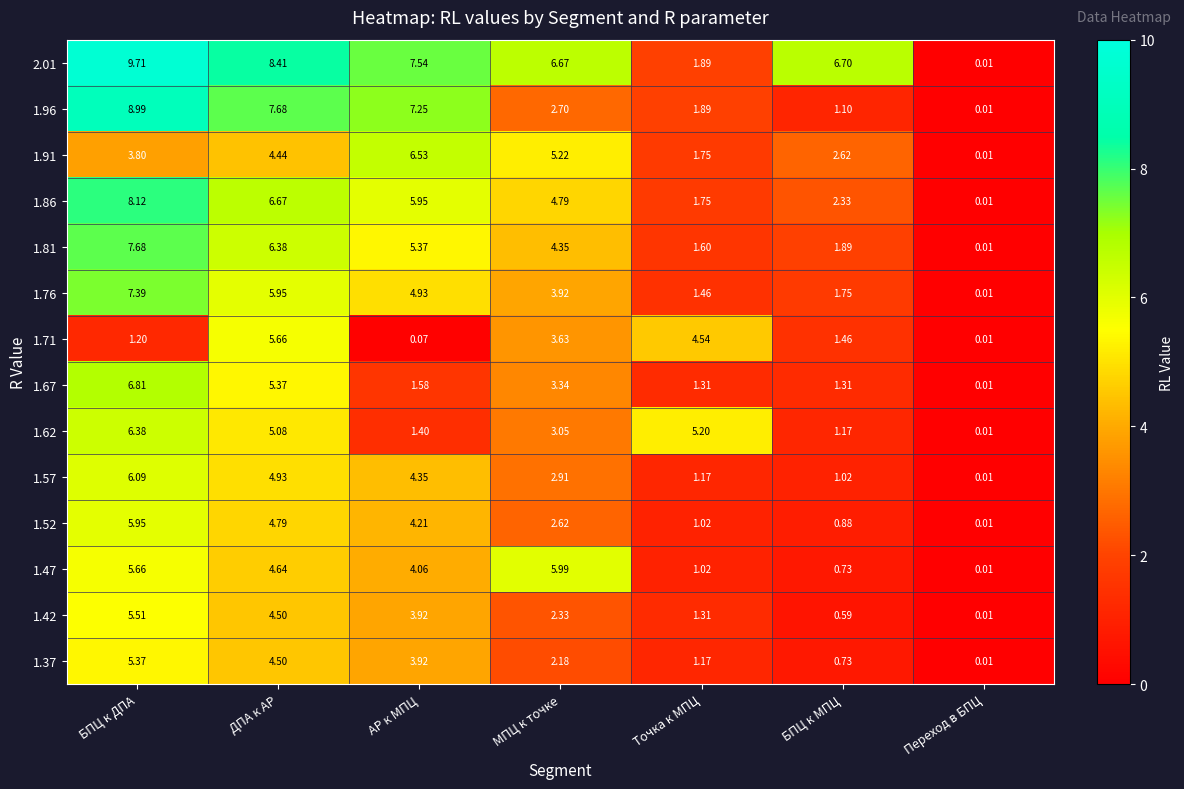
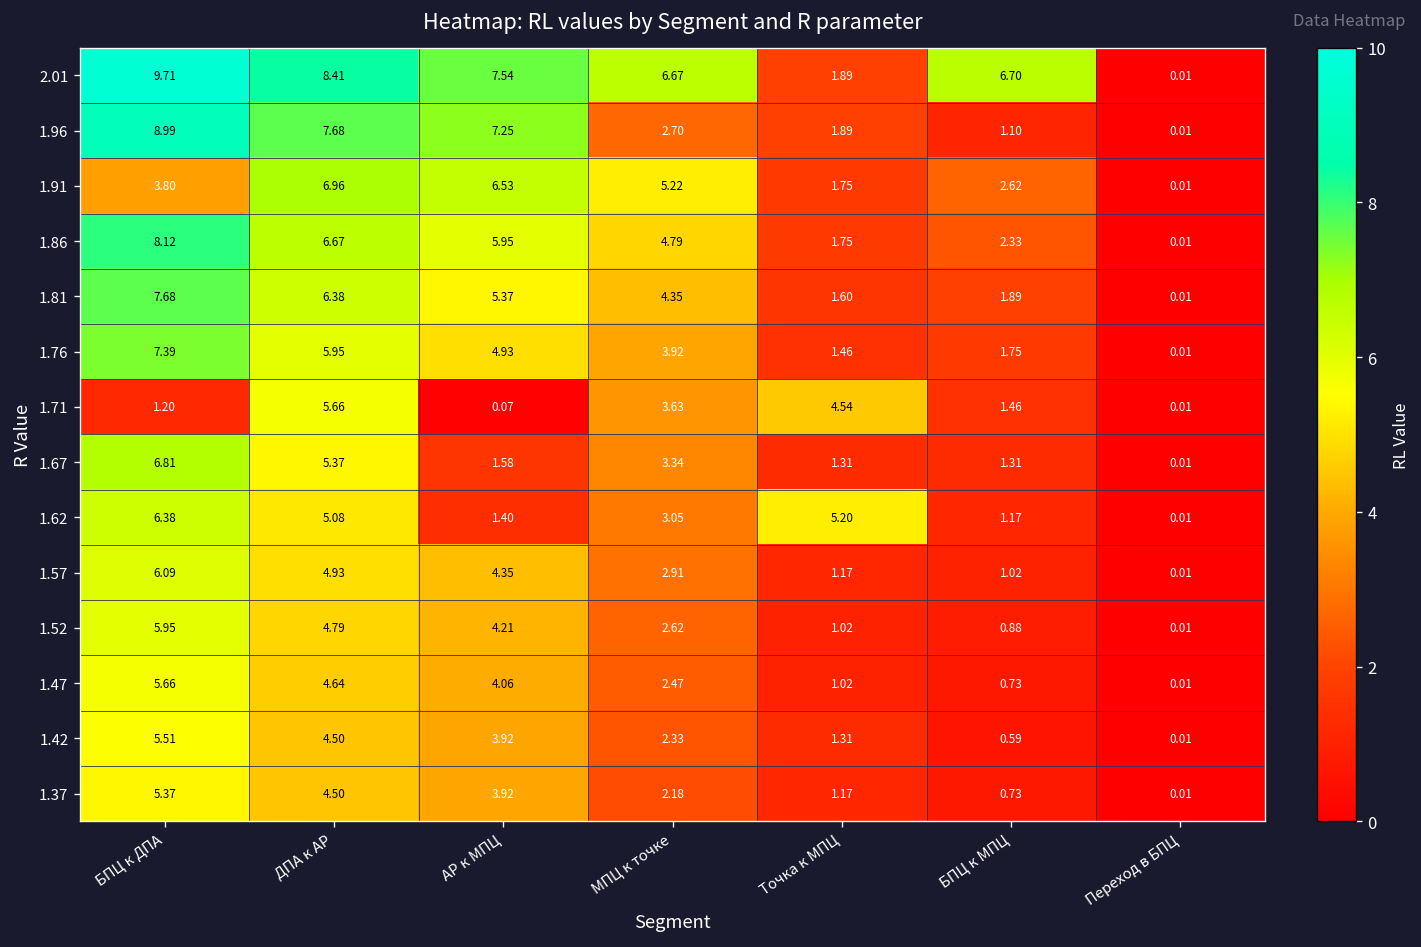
1.91, ДПА к АР: 4.44 -> 6.96
1.47, МПЦ к точке: 5.99 -> 2.47
